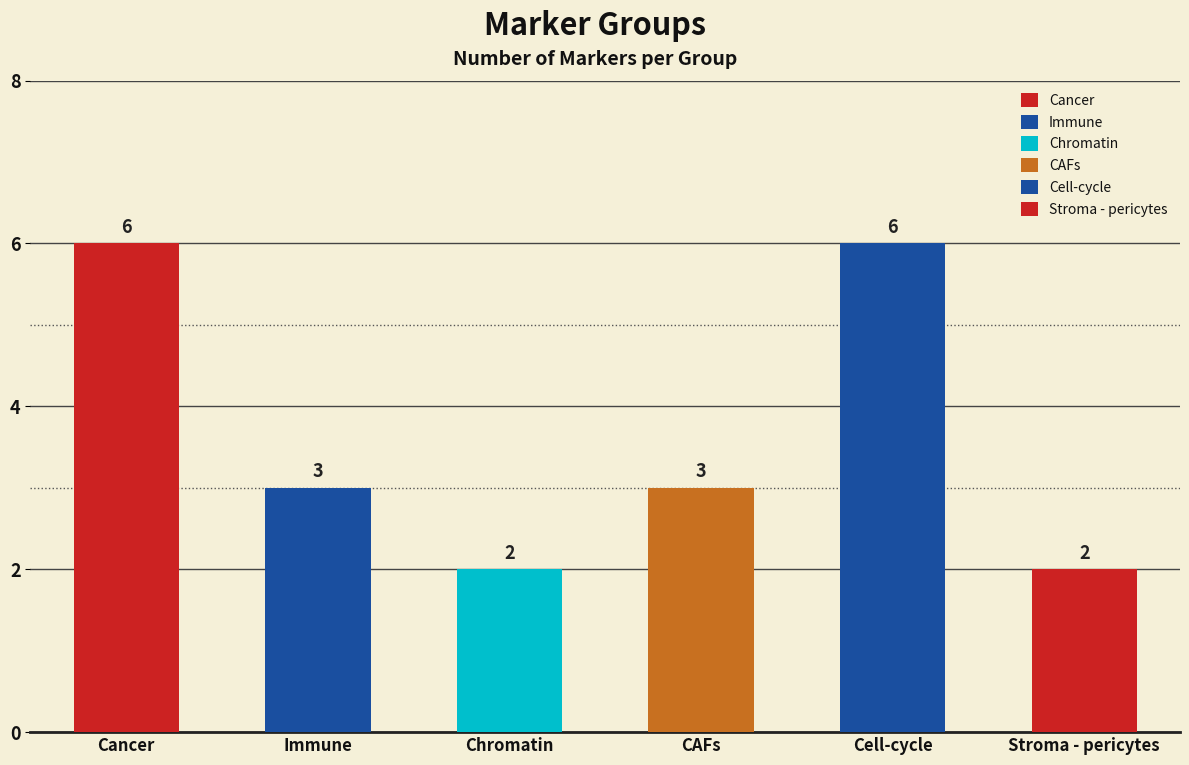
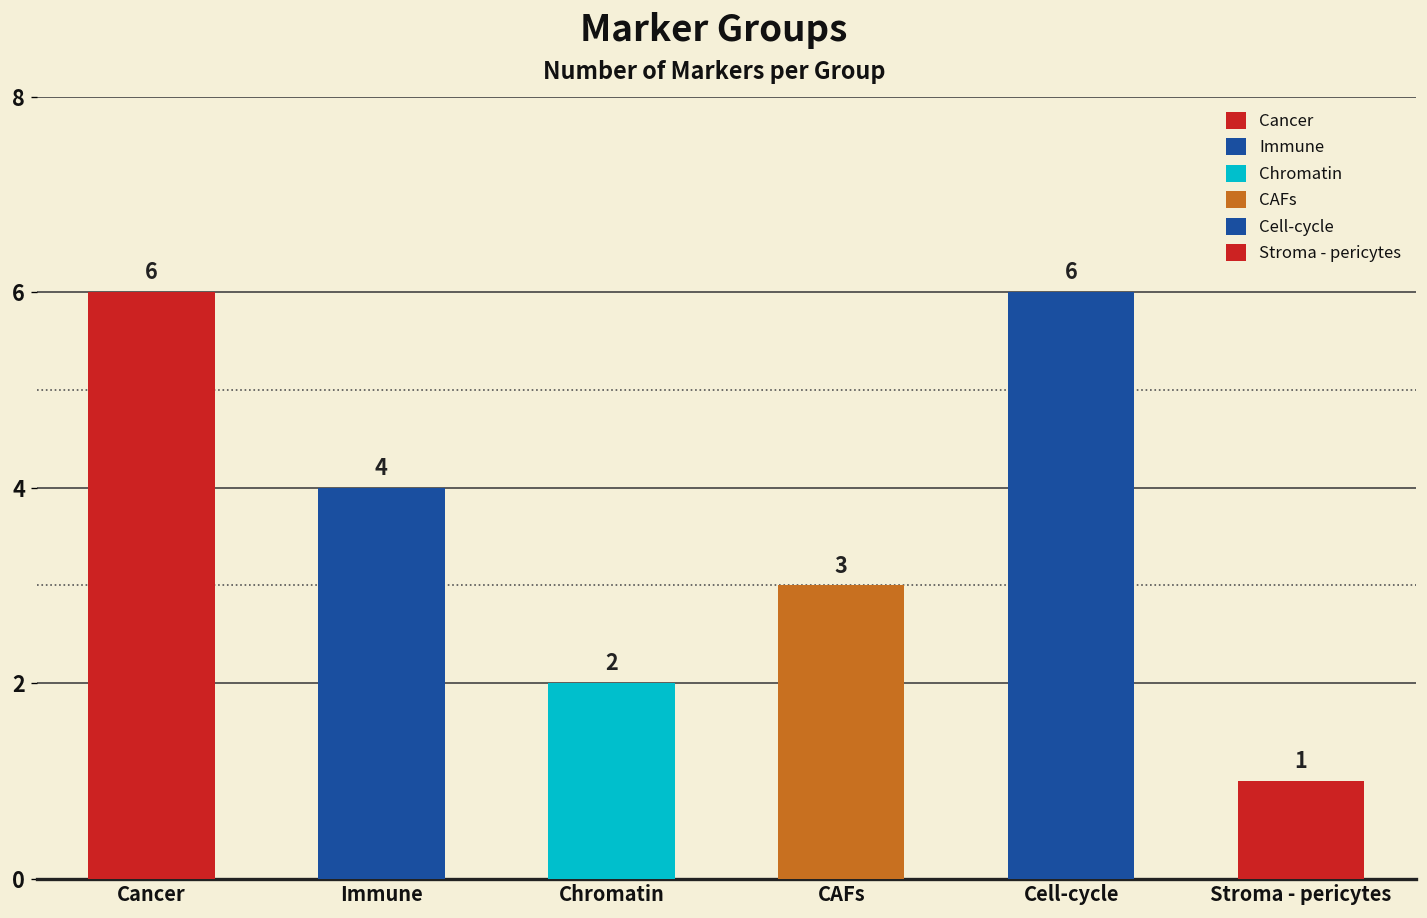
Immune: 3 -> 4
Stroma - pericytes: 2 -> 1
